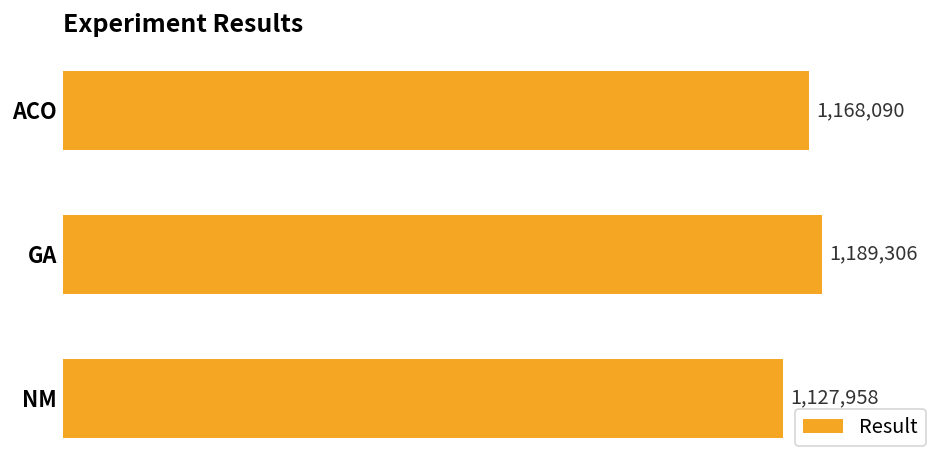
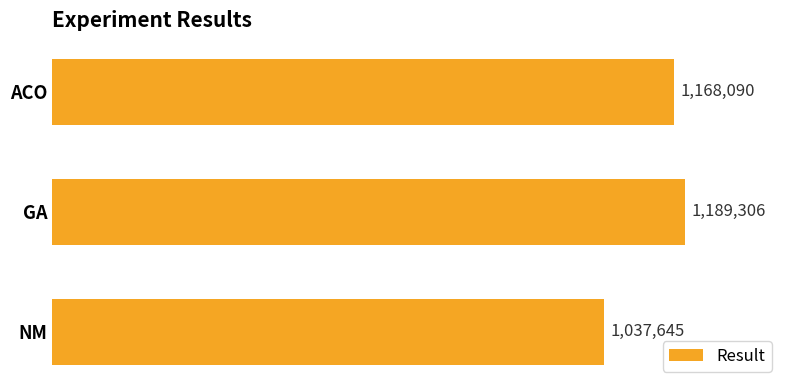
NM: 1,127,958 -> 1,037,645
